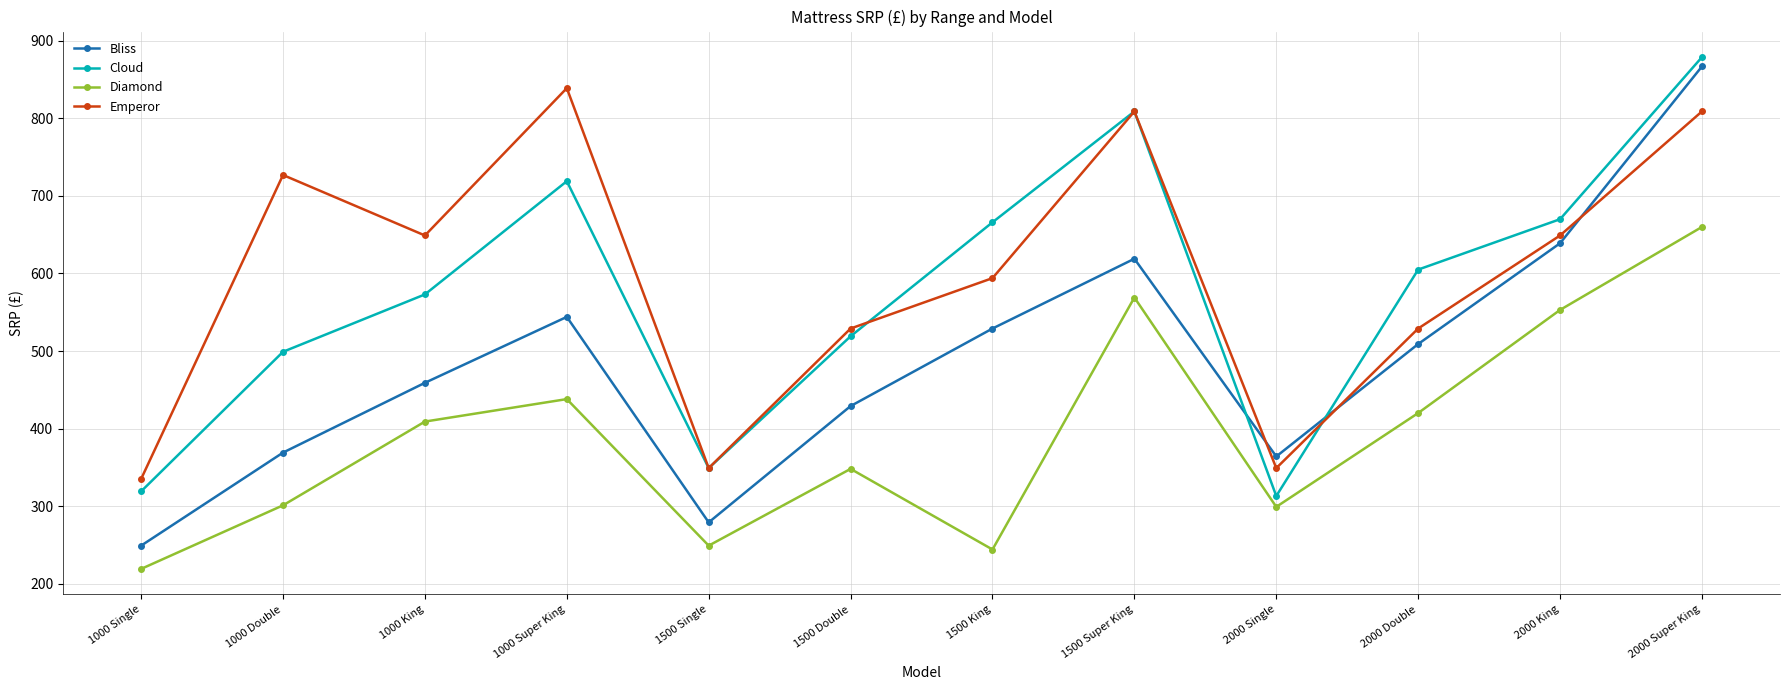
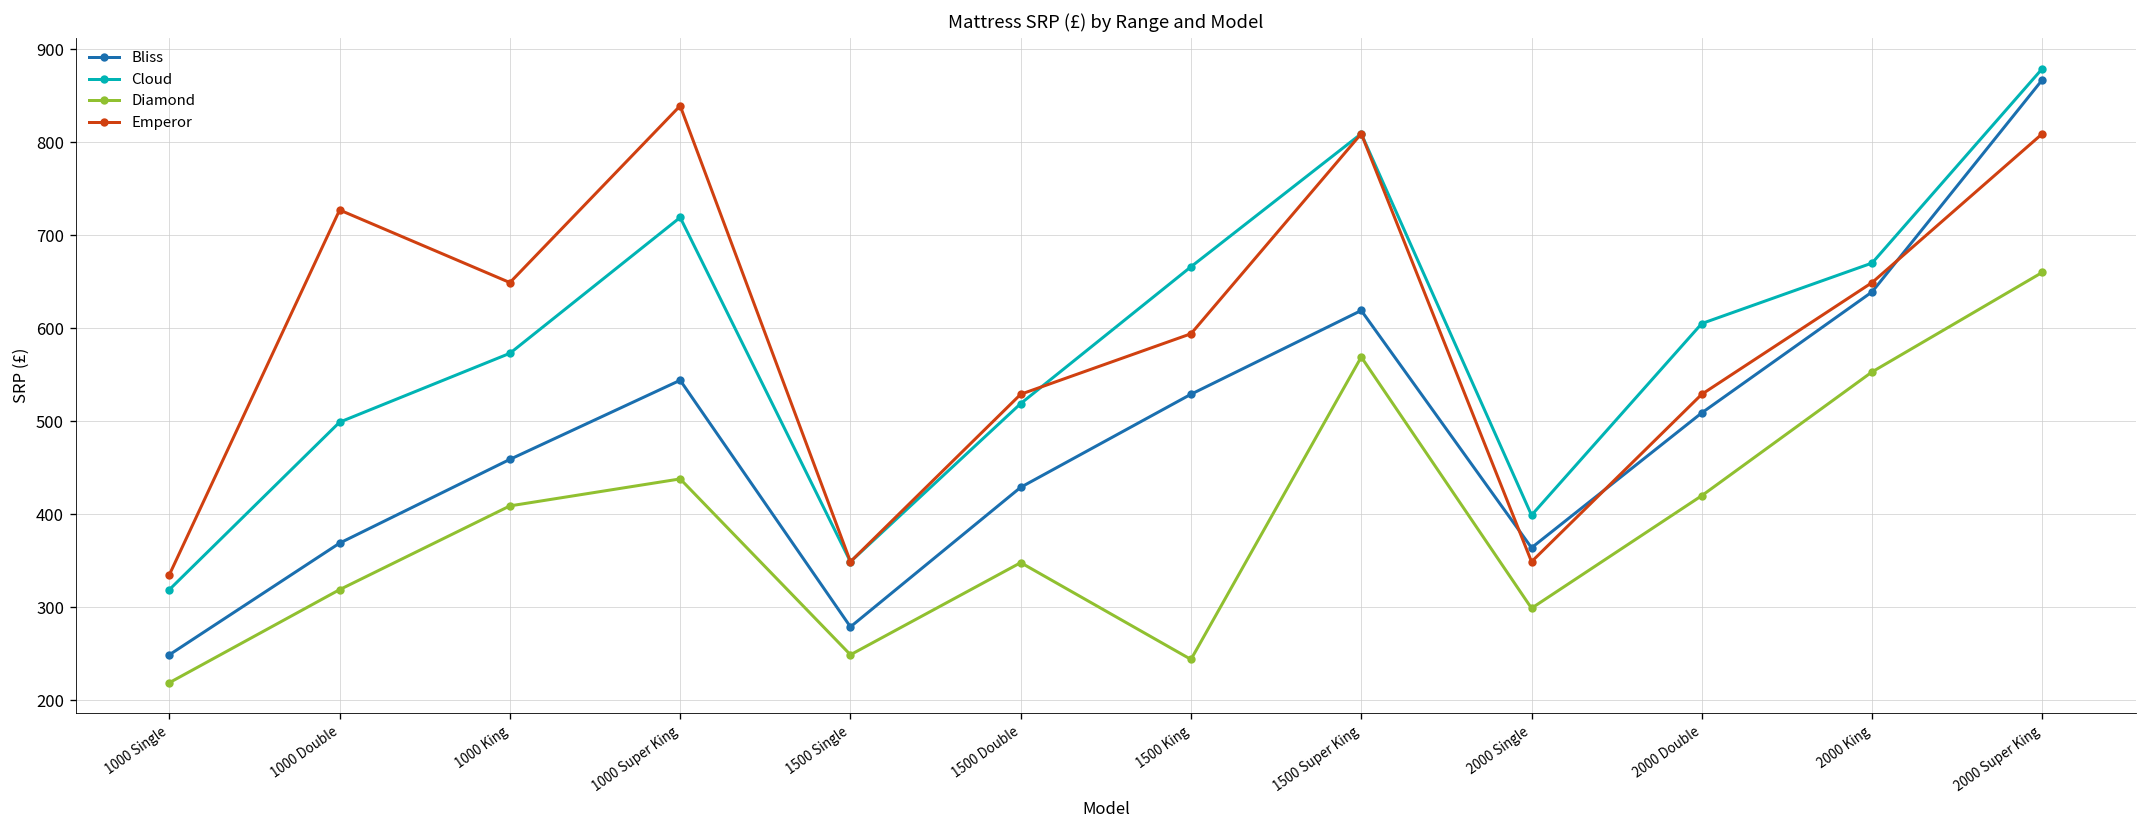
Diamond, 1000 Double: 300 -> 320
Cloud, 2000 Single: 310 -> 400
